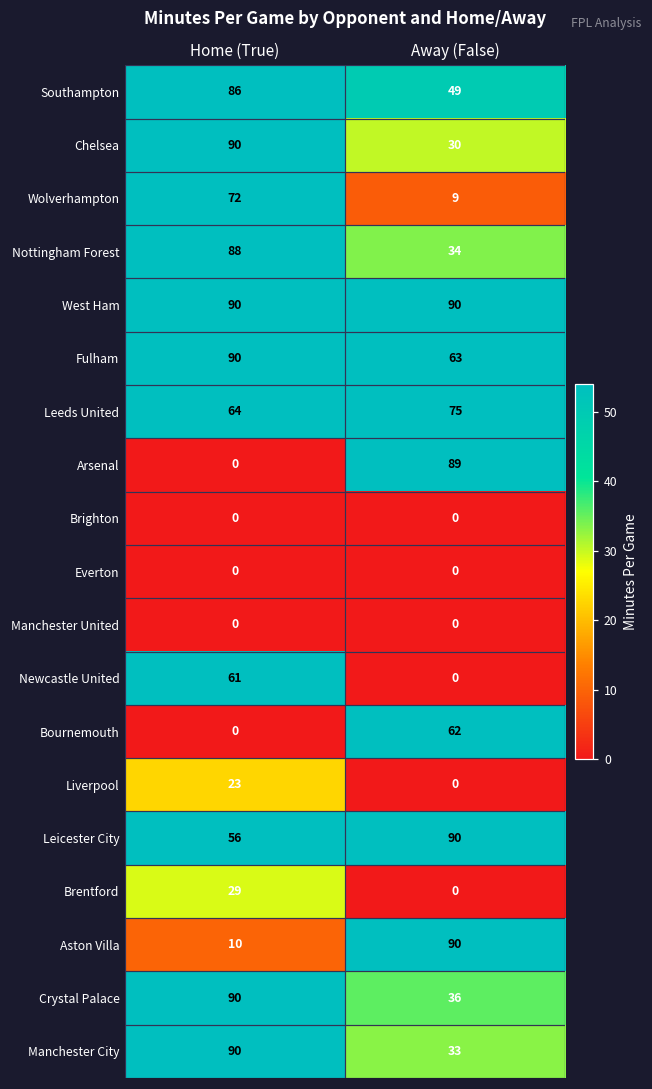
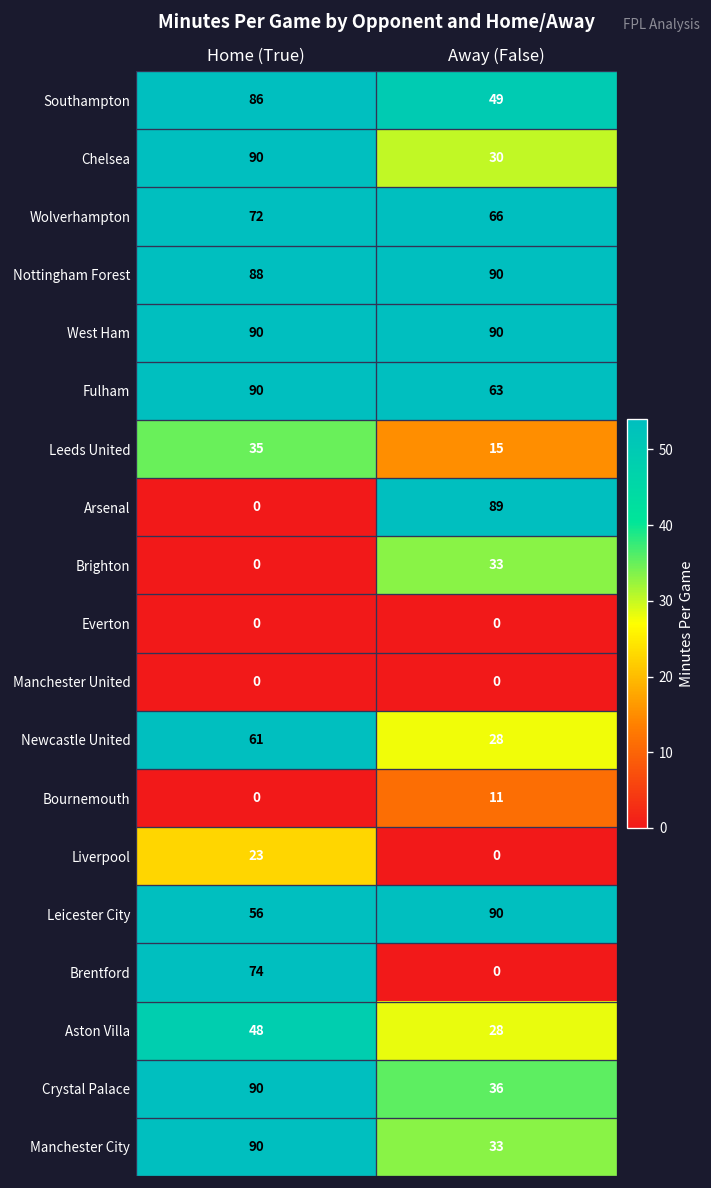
Wolverhampton, Away (False): 9 -> 66
Nottingham Forest, Away (False): 34 -> 90
Leeds United, Home (True): 64 -> 35
Leeds United, Away (False): 75 -> 15
Brighton, Away (False): 0 -> 33
Newcastle United, Away (False): 0 -> 28
Bournemouth, Away (False): 62 -> 11
Brentford, Home (True): 29 -> 74
Aston Villa, Home (True): 10 -> 48
Aston Villa, Away (False): 90 -> 28
